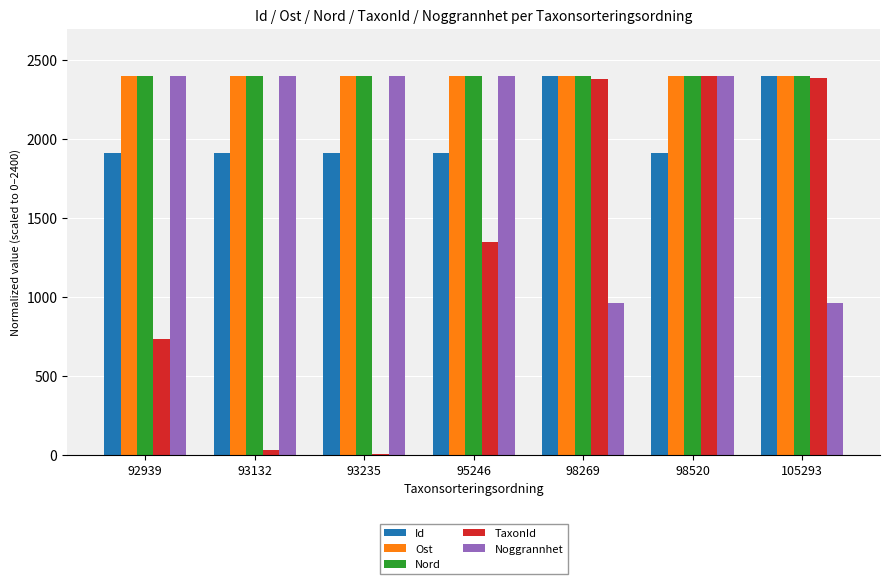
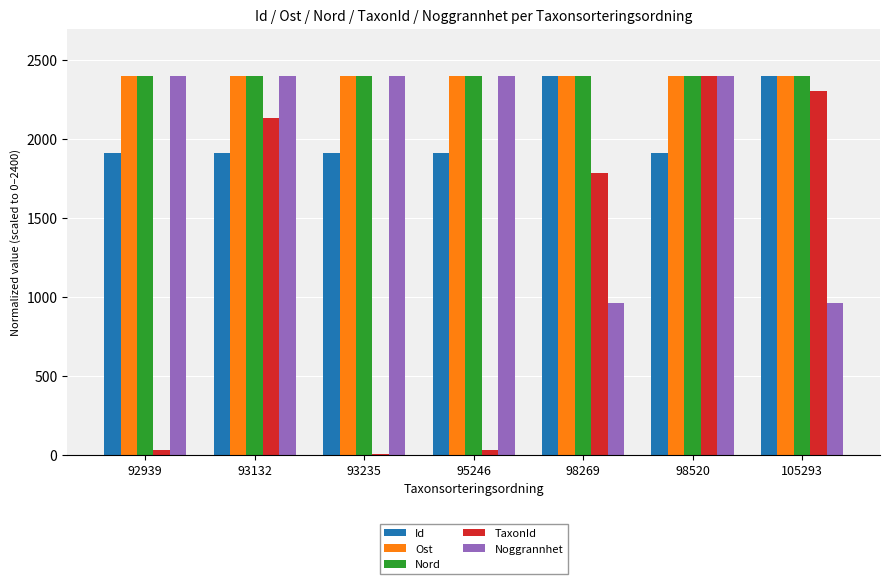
TaxonId, 92939: 740 -> 30
TaxonId, 93132: 30 -> 2140
TaxonId, 95246: 1350 -> 30
TaxonId, 98269: 2380 -> 1790
TaxonId, 105293: 2390 -> 2300
